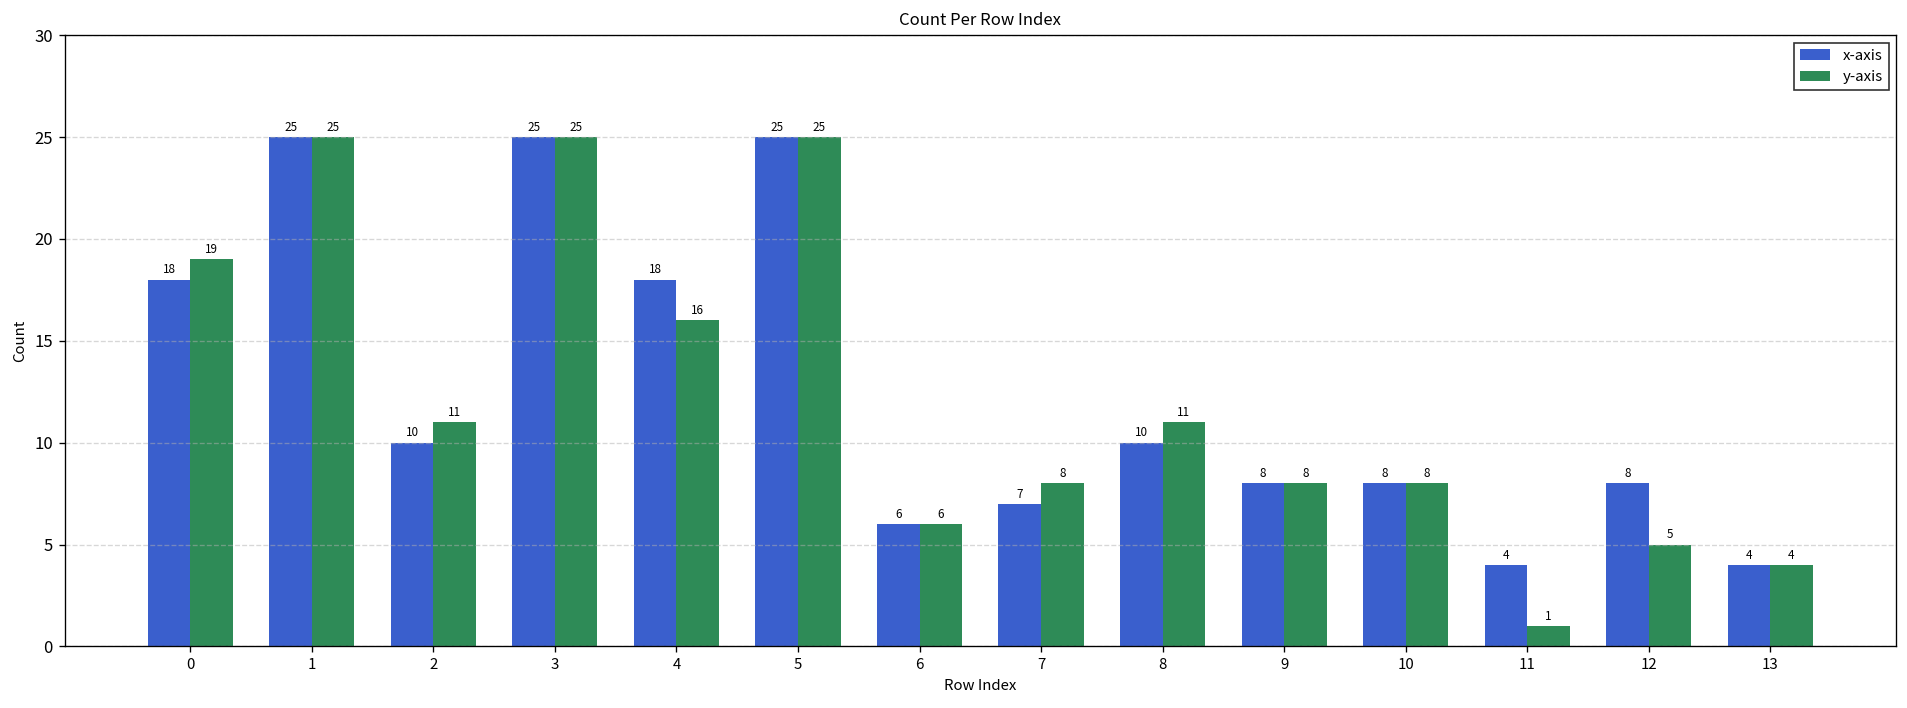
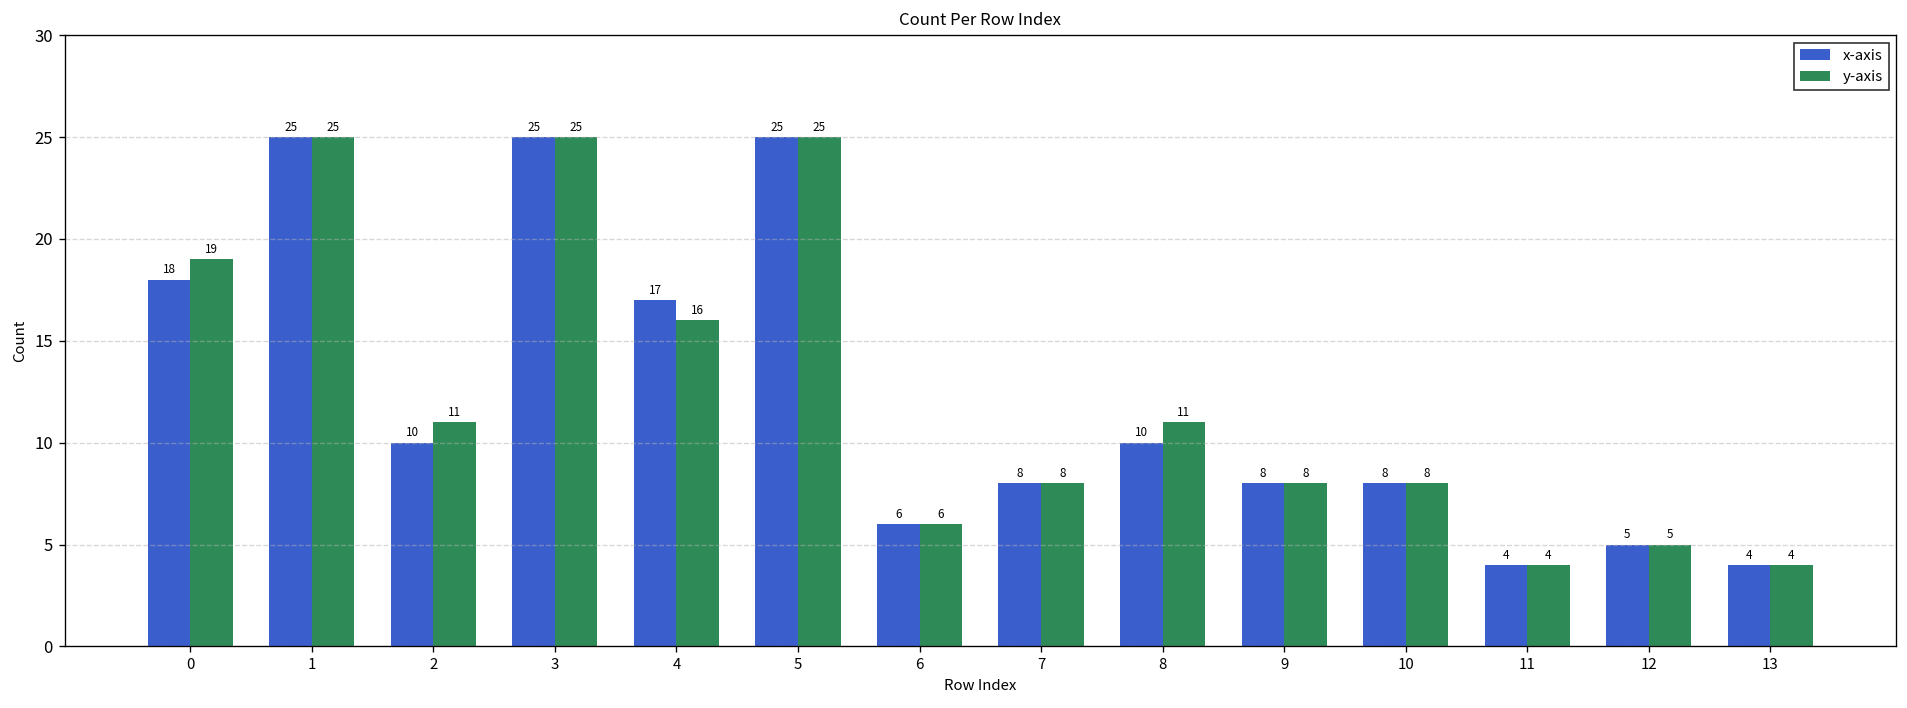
x-axis, 4: 18 -> 17
x-axis, 7: 7 -> 8
y-axis, 11: 1 -> 4
x-axis, 12: 8 -> 5
